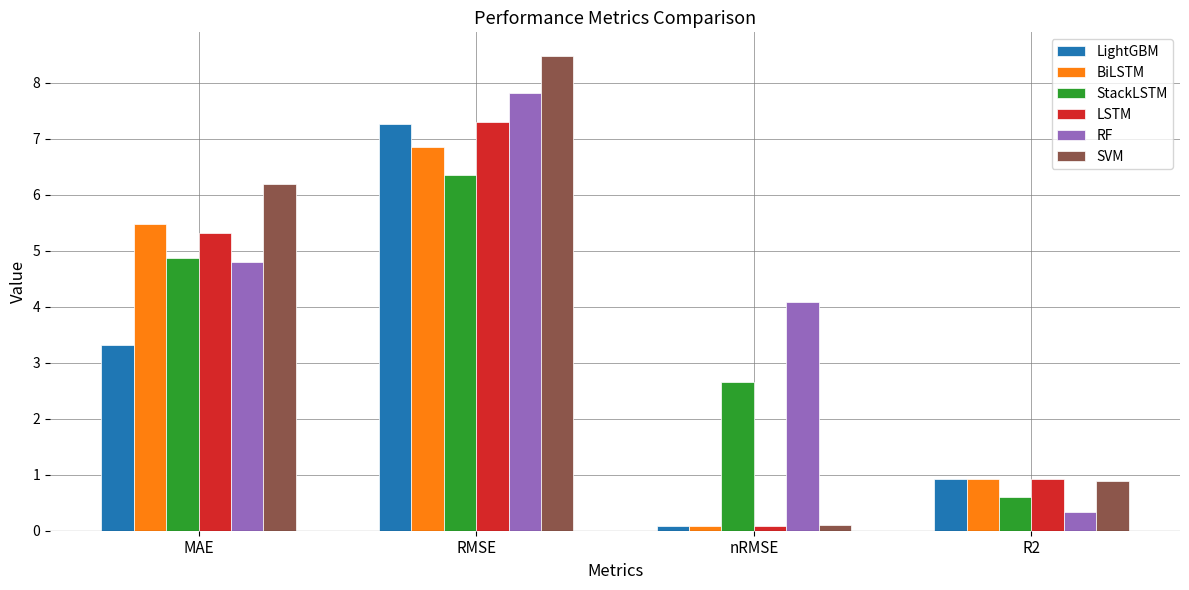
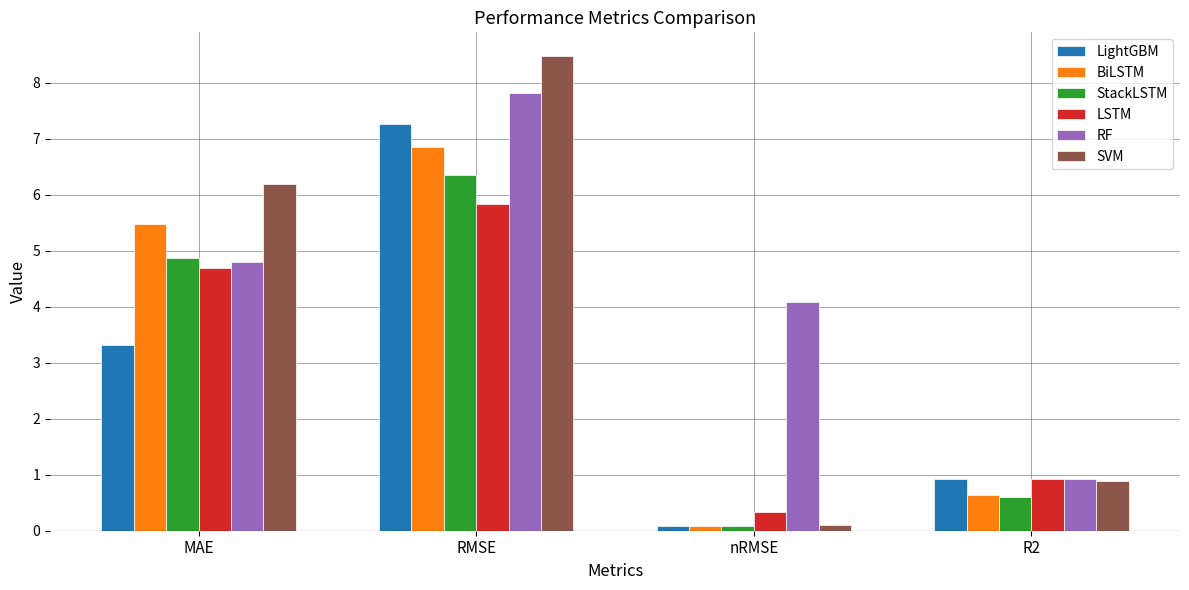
LSTM, MAE: 5.3 -> 4.7
LSTM, RMSE: 7.3 -> 5.8
StackLSTM, nRMSE: 2.7 -> 0.1
LSTM, nRMSE: 0.1 -> 0.3
BiLSTM, R2: 0.9 -> 0.6
RF, R2: 0.3 -> 0.9
